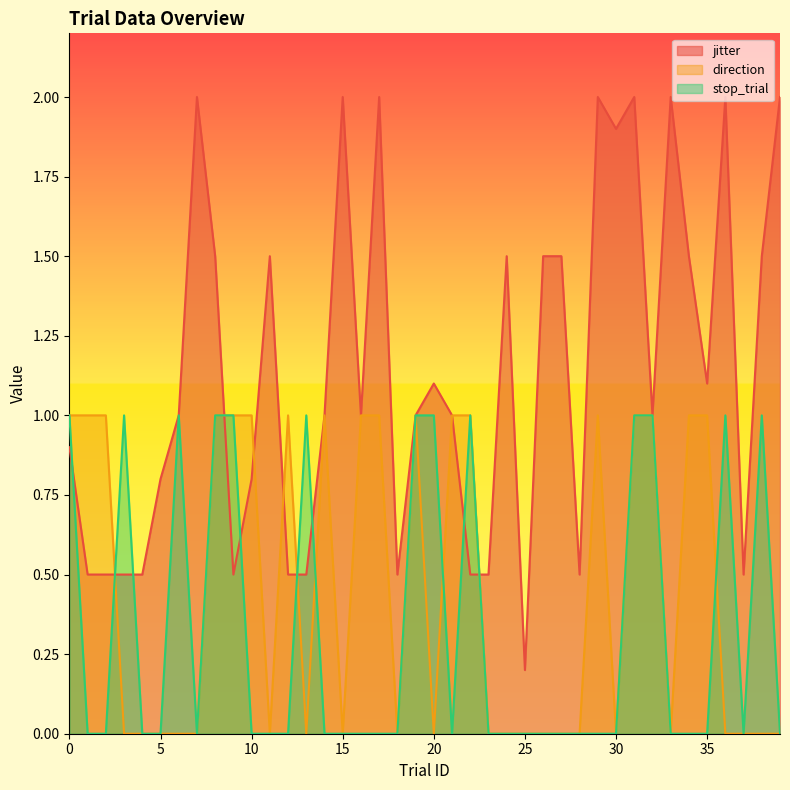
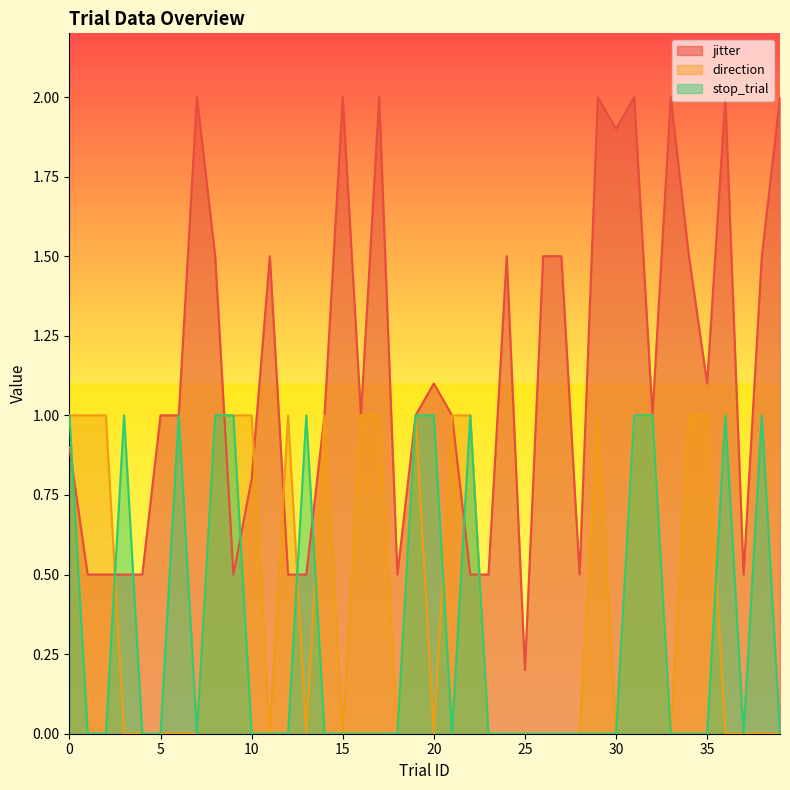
jitter, 5: 0.8 -> 1.0
